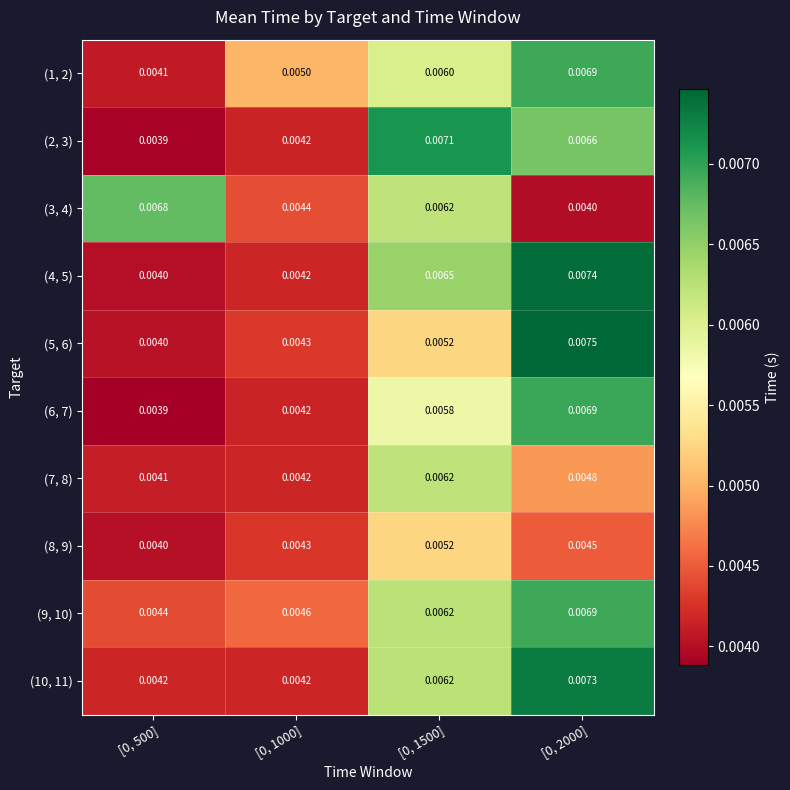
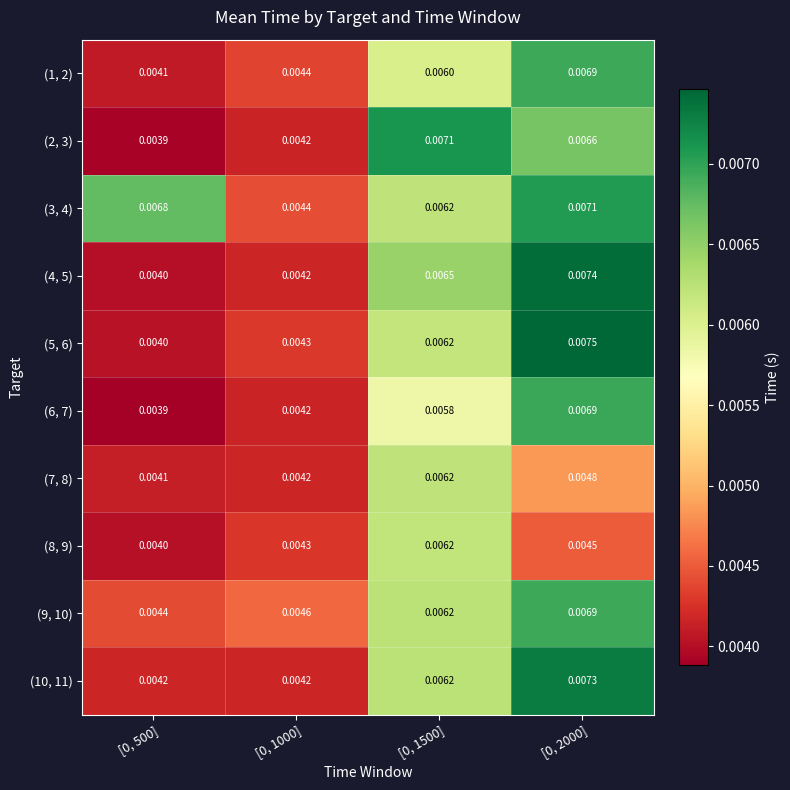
(1, 2), [0, 1000]: 0.0050 -> 0.0044
(3, 4), [0, 2000]: 0.0040 -> 0.0071
(5, 6), [0, 1500]: 0.0052 -> 0.0062
(8, 9), [0, 1500]: 0.0052 -> 0.0062
